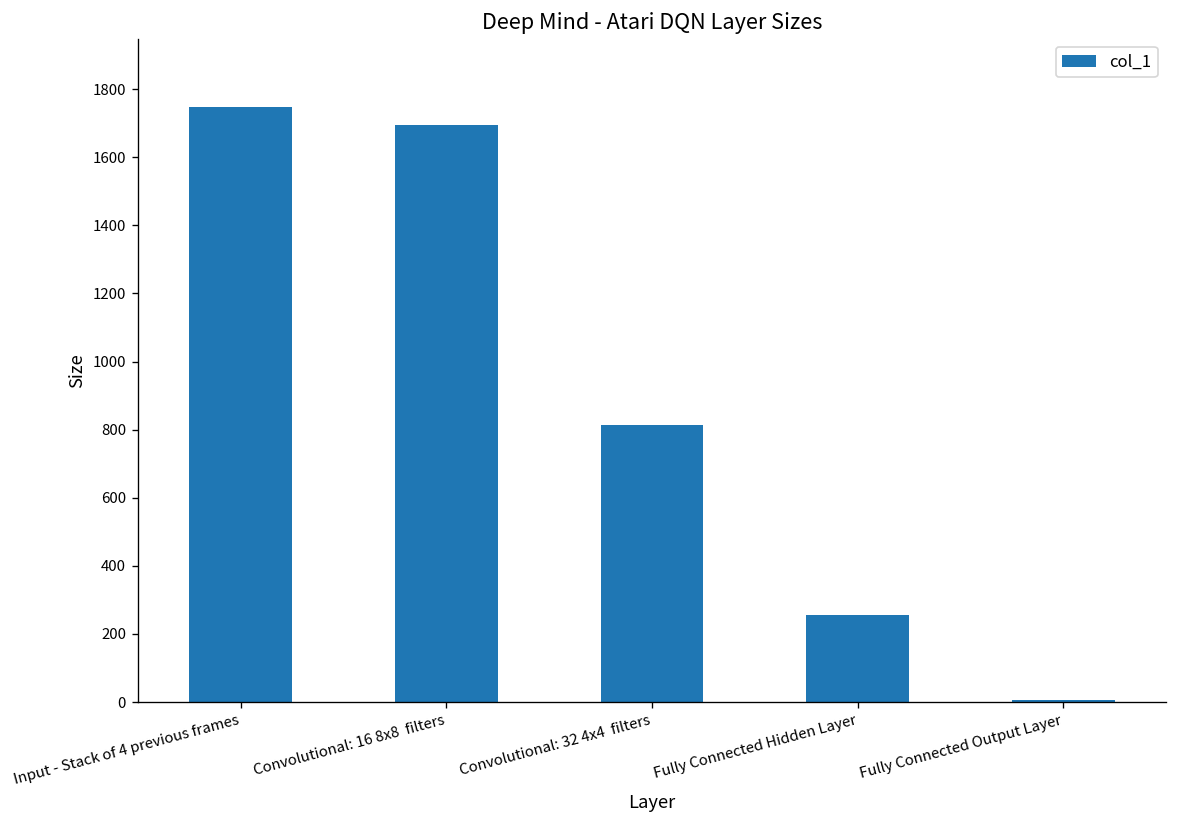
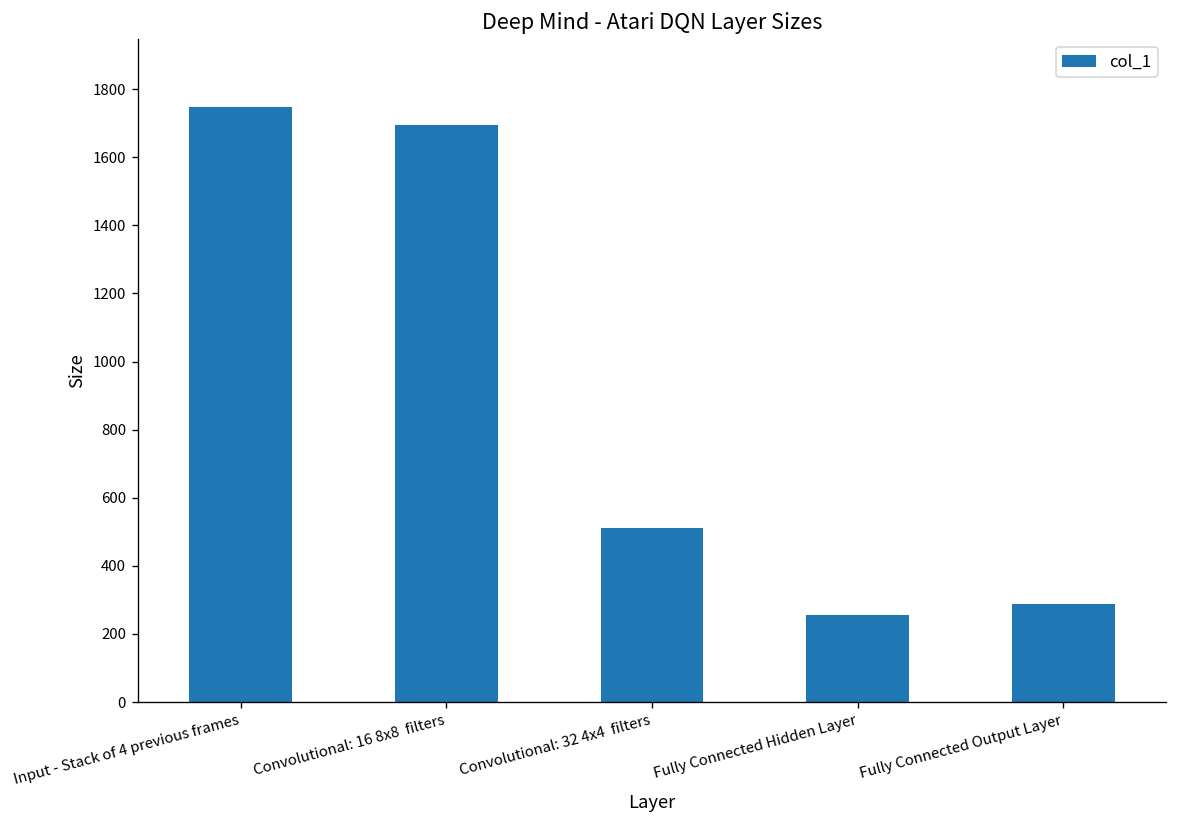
Convolutional: 32 4x4 filters: 810 -> 510
Fully Connected Output Layer: 10 -> 290
